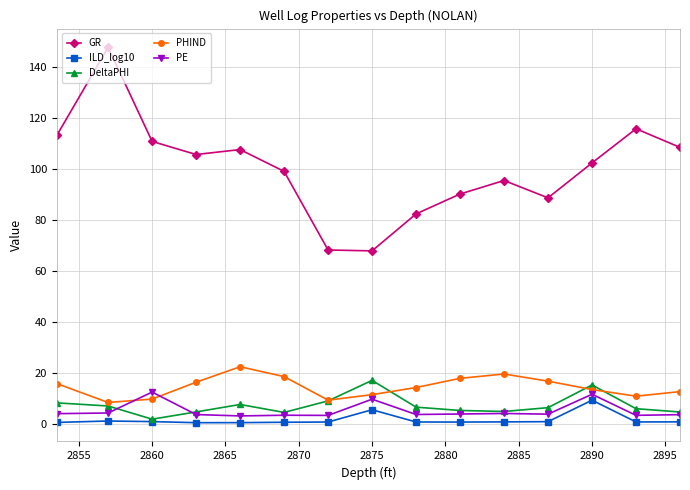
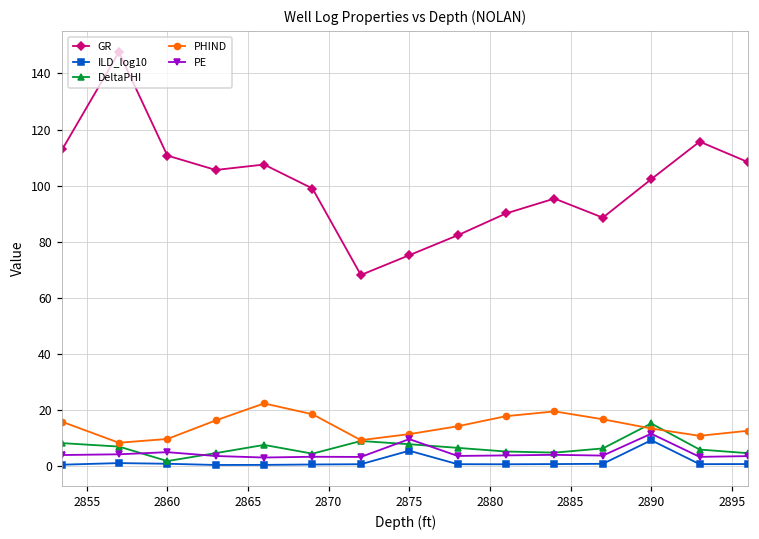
PE, 2860: 12 -> 5
GR, 2875: 68 -> 75
DeltaPHI, 2875: 17 -> 8
